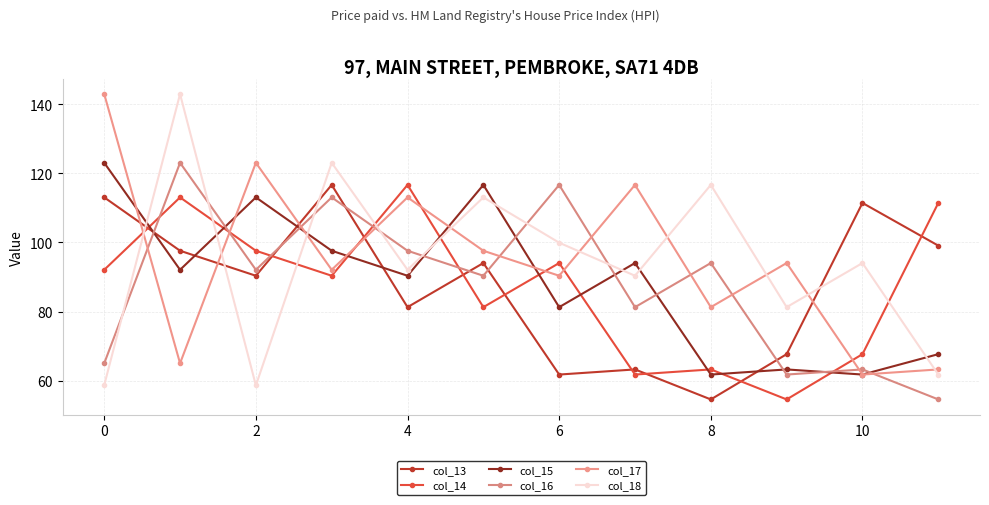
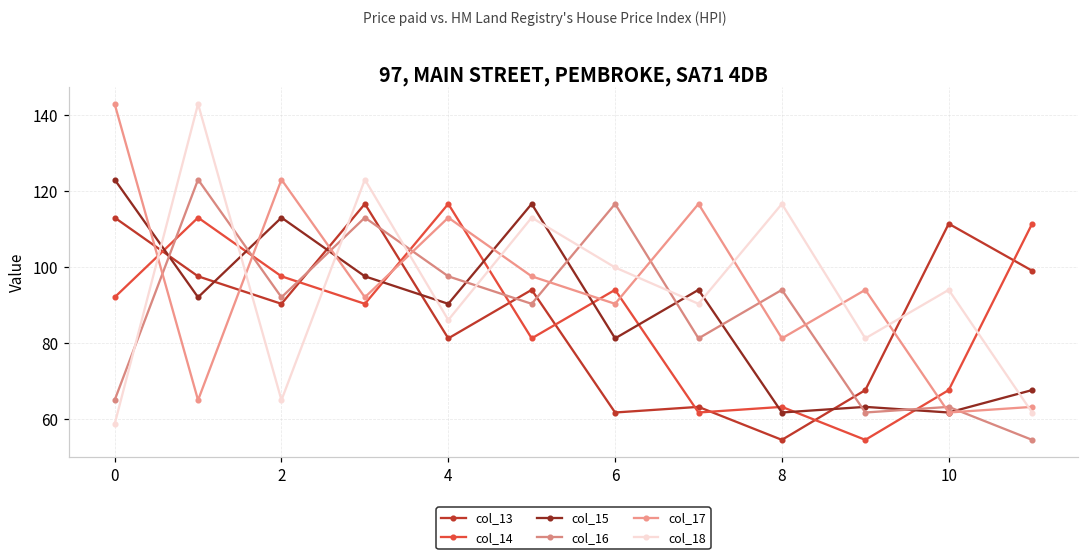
col_18, 2: 59 -> 65
col_18, 4: 92 -> 86
